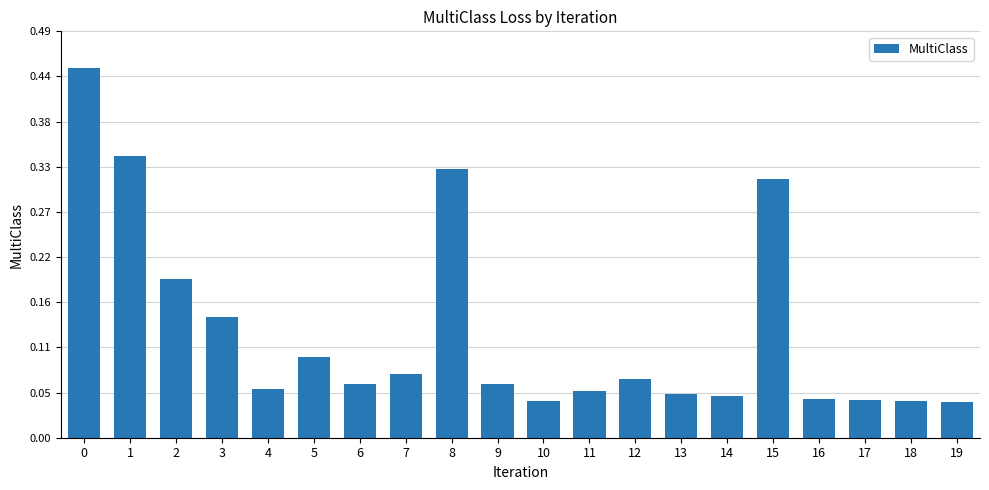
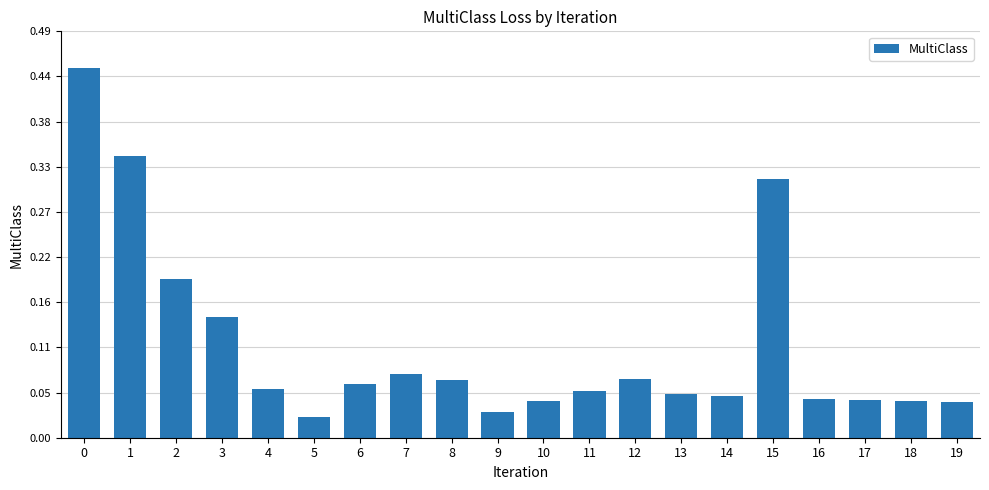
5: 0.10 -> 0.02
8: 0.33 -> 0.07
9: 0.07 -> 0.03
